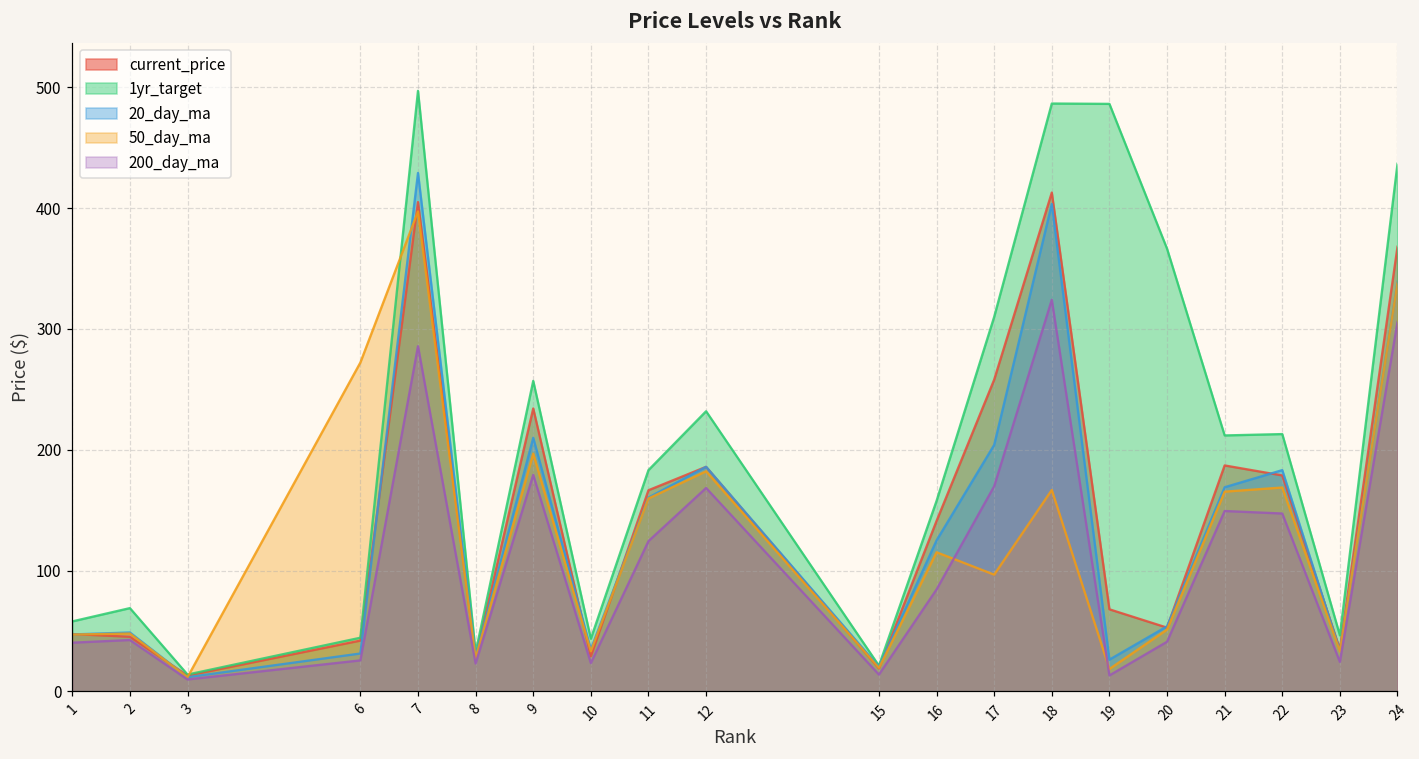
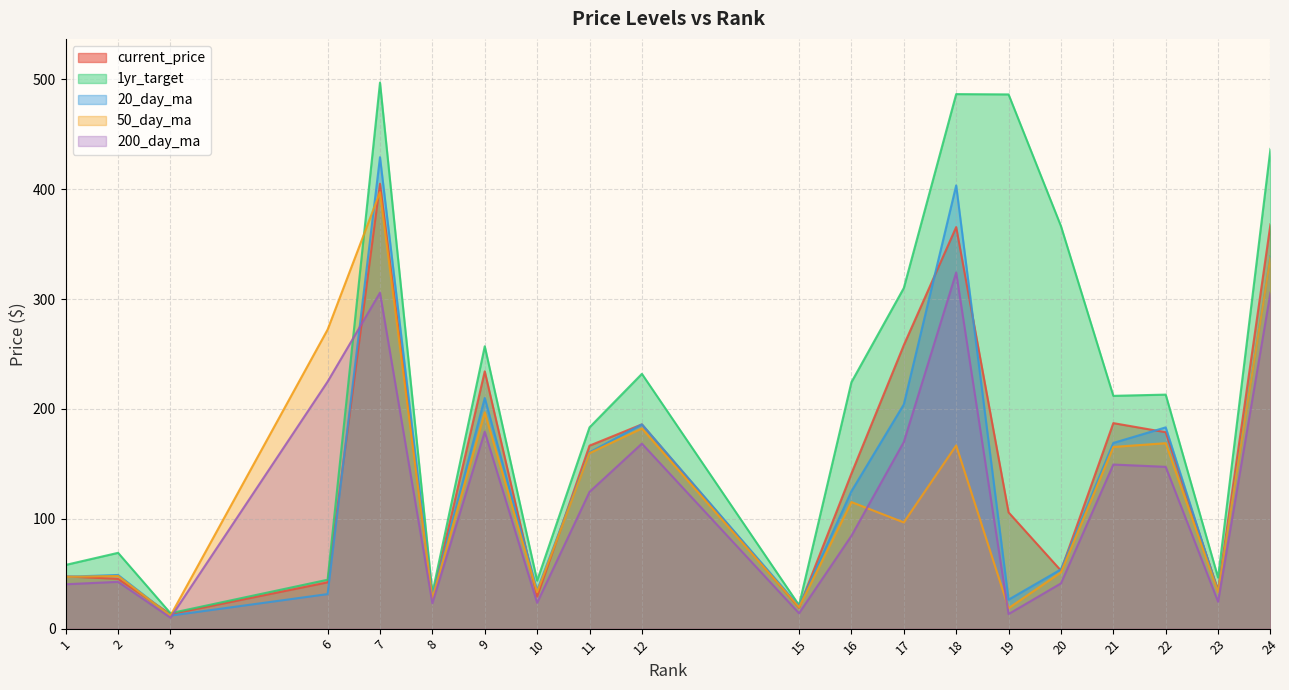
200_day_ma, 6: 26 -> 225
200_day_ma, 7: 286 -> 306
1yr_target, 16: 158 -> 224
current_price, 18: 413 -> 365
current_price, 19: 68 -> 106
